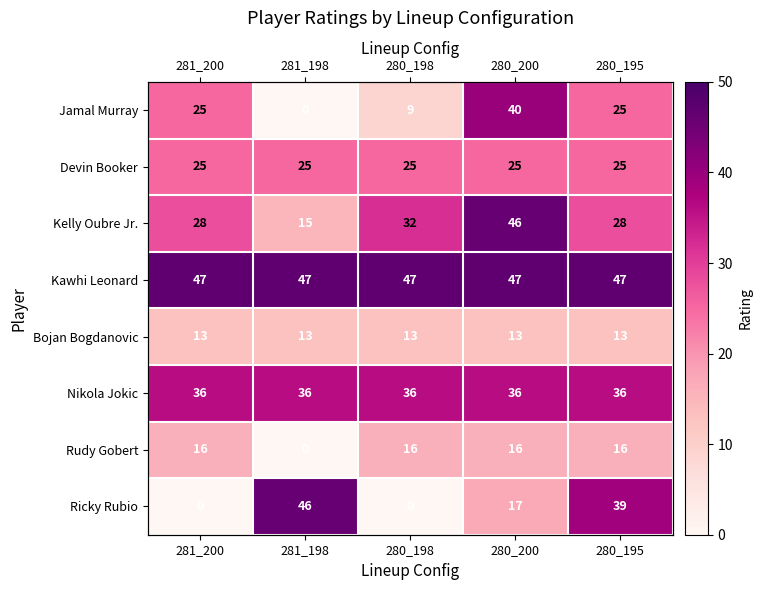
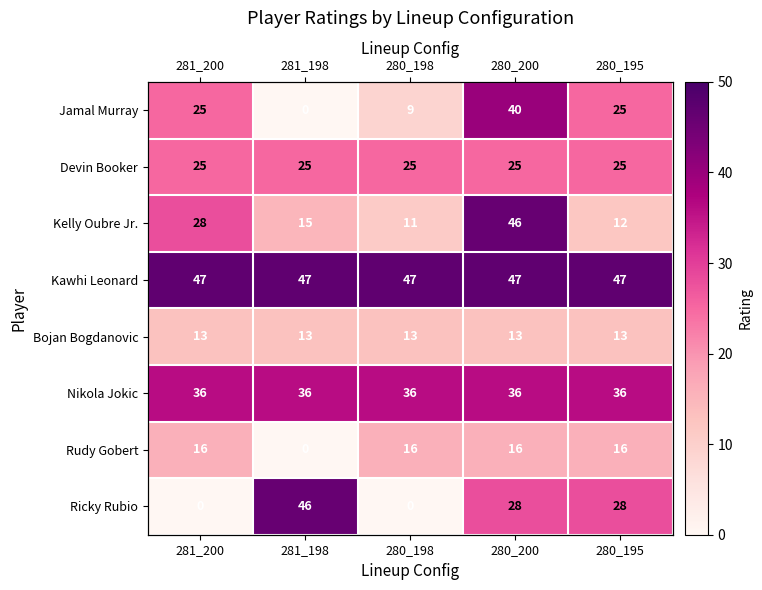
Kelly Oubre Jr., 280_198: 32 -> 11
Kelly Oubre Jr., 280_195: 28 -> 12
Ricky Rubio, 280_200: 17 -> 28
Ricky Rubio, 280_195: 39 -> 28
